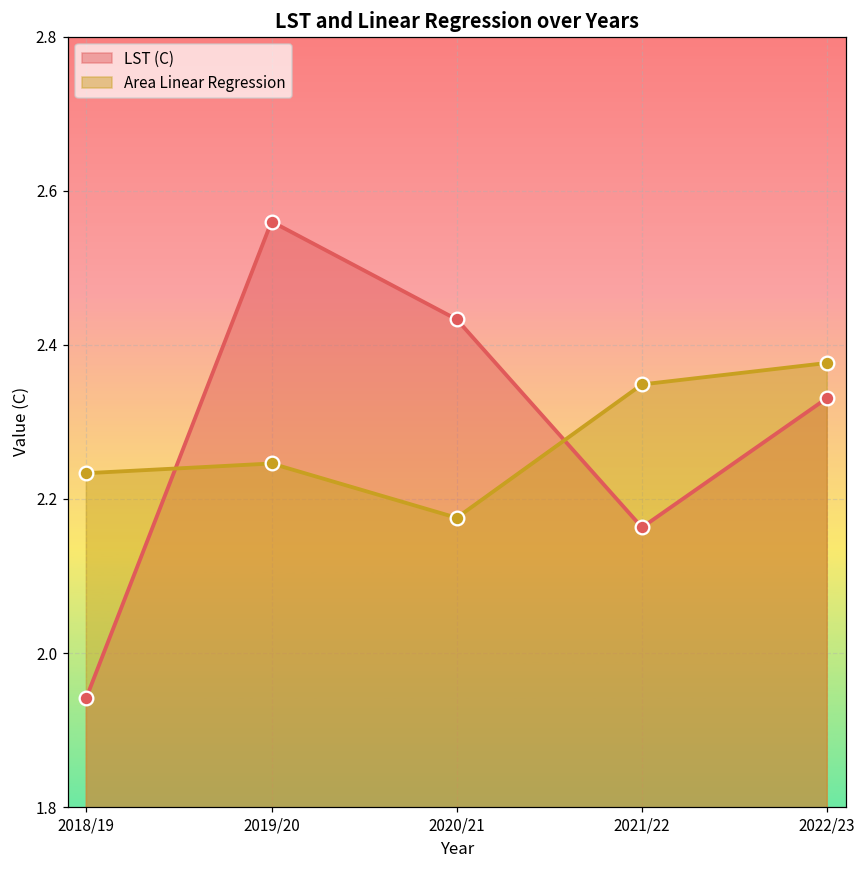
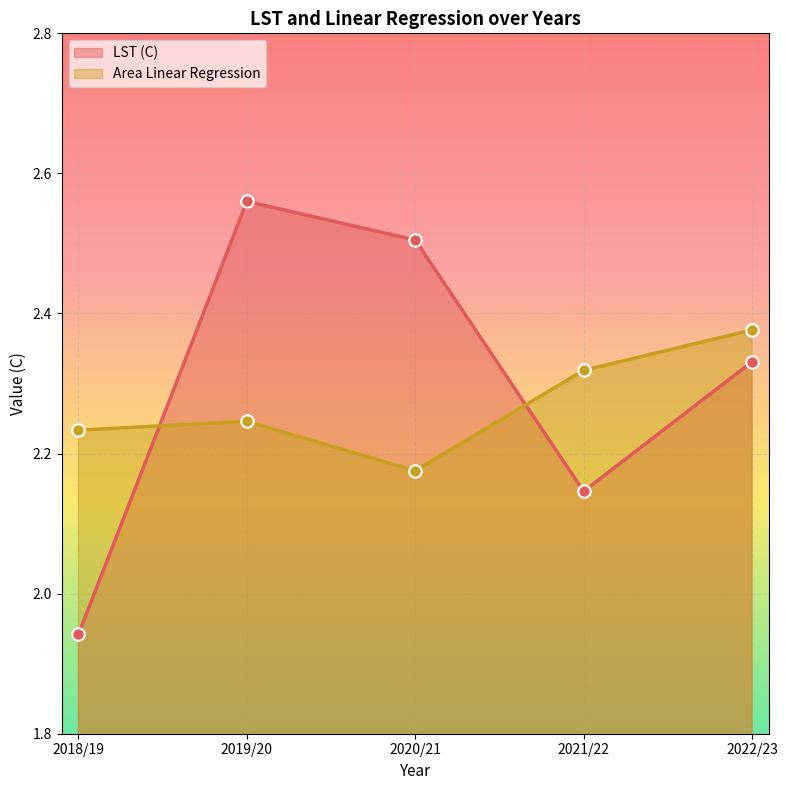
LST (C), 2020/21: 2.43 -> 2.51
LST (C), 2021/22: 2.16 -> 2.15
Area Linear Regression, 2021/22: 2.35 -> 2.32
